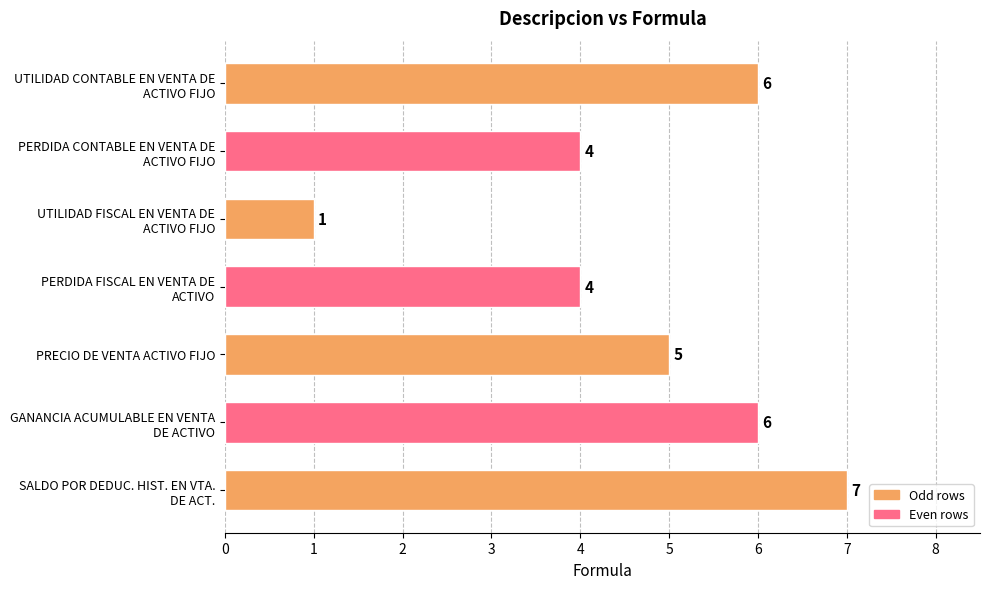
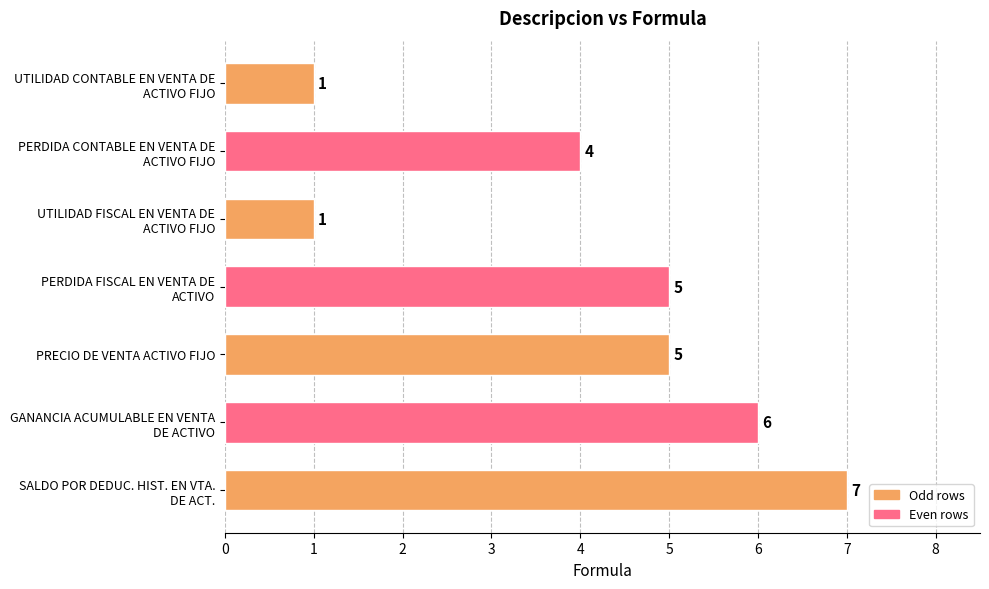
UTILIDAD CONTABLE EN VENTA DE ACTIVO FIJO: 6 -> 1
PERDIDA FISCAL EN VENTA DE ACTIVO: 4 -> 5
